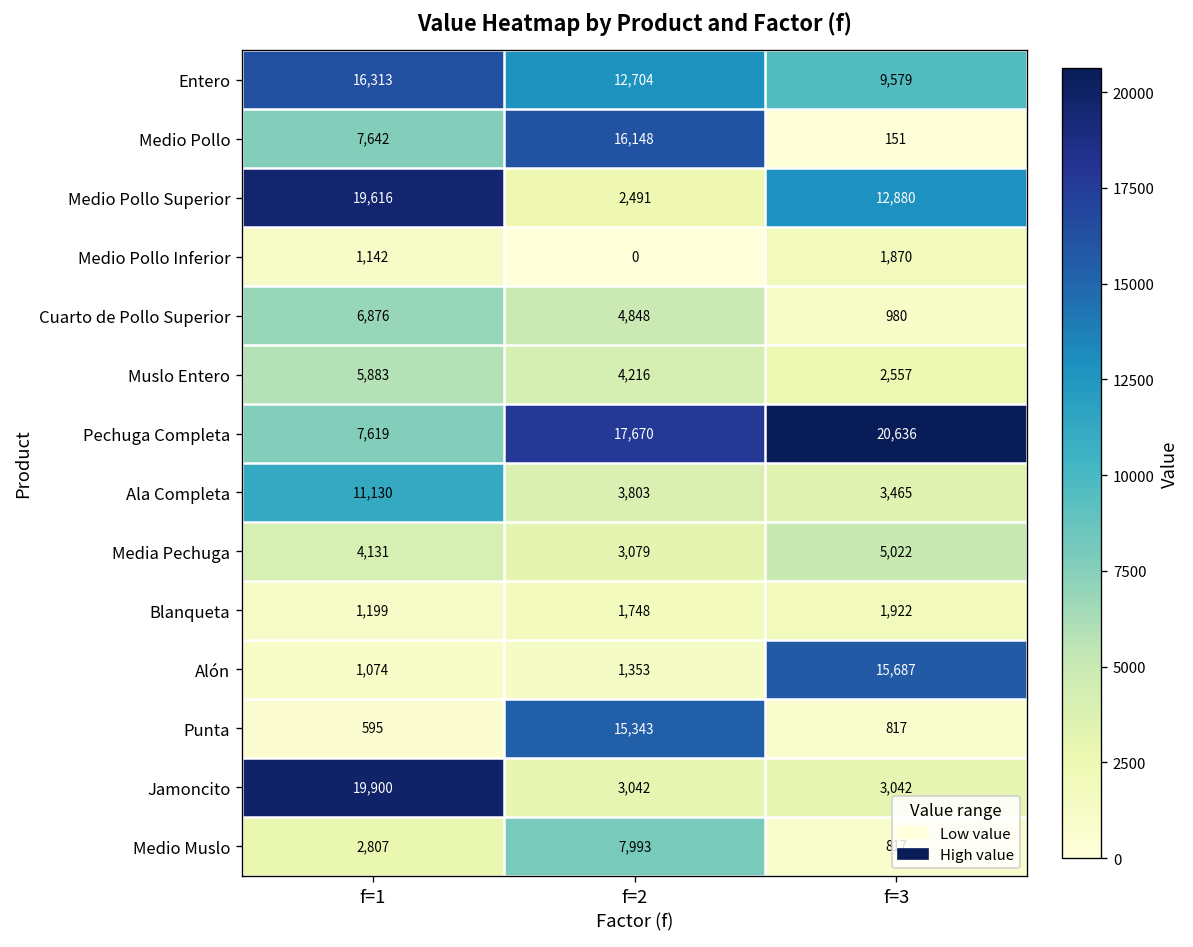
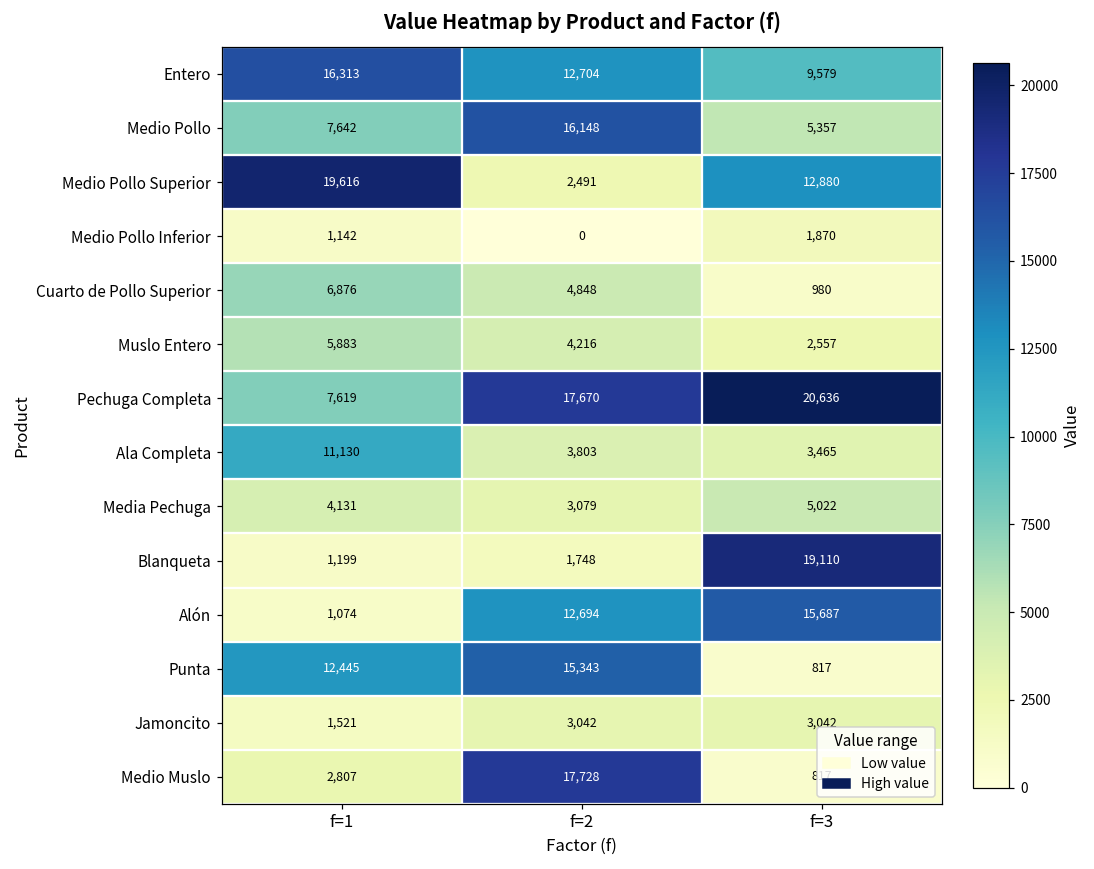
Medio Pollo, f=3: 151 -> 5,357
Blanqueta, f=3: 1,922 -> 19,110
Alón, f=2: 1,353 -> 12,694
Punta, f=1: 595 -> 12,445
Jamoncito, f=1: 19,900 -> 1,521
Medio Muslo, f=2: 7,993 -> 17,728
